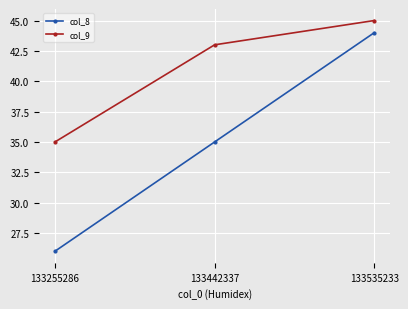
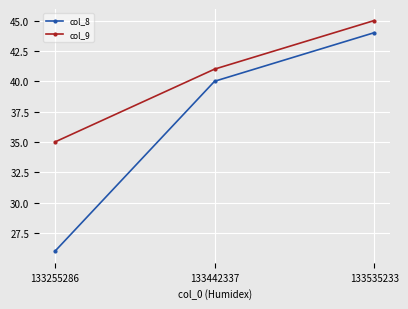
col_8, 133442337: 35 -> 40
col_9, 133442337: 43 -> 41
